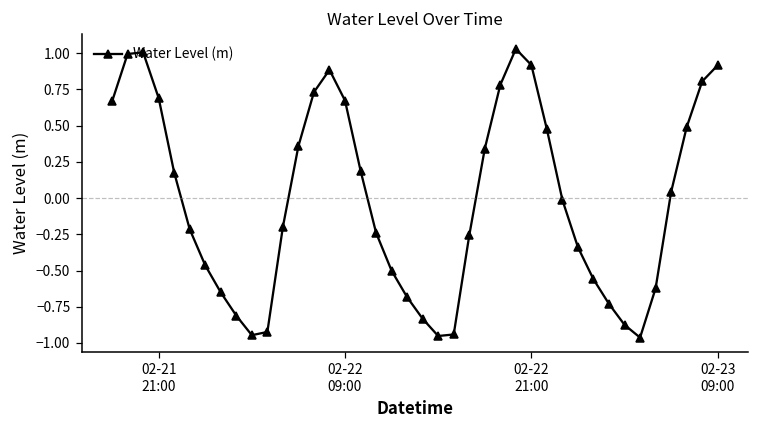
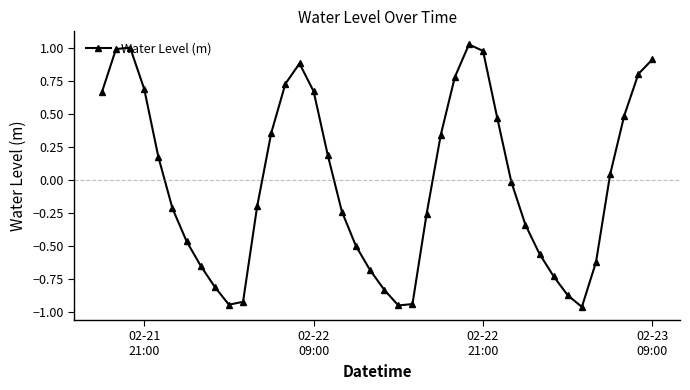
02-22 21:00: 0.92 -> 0.98
